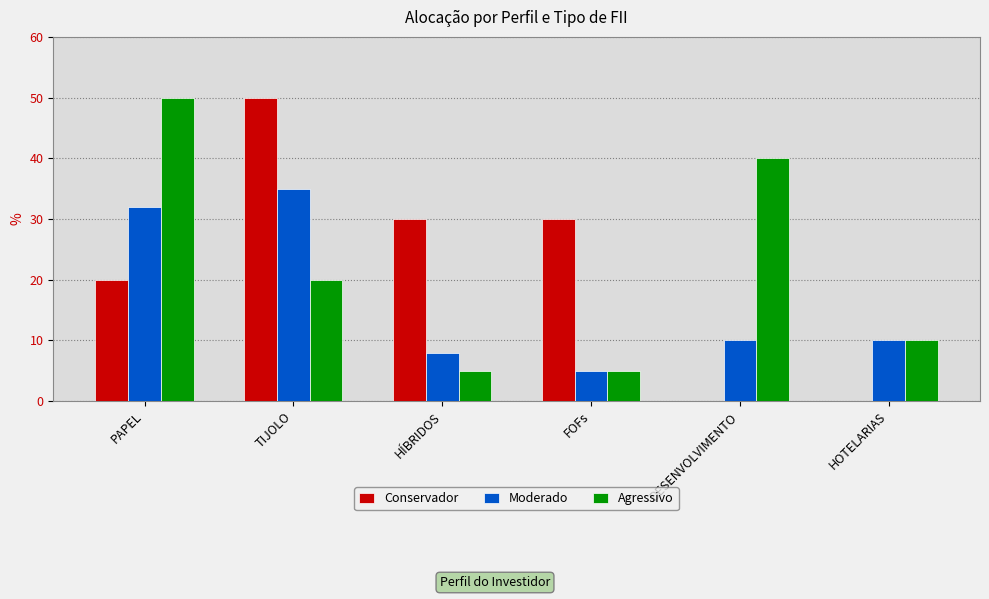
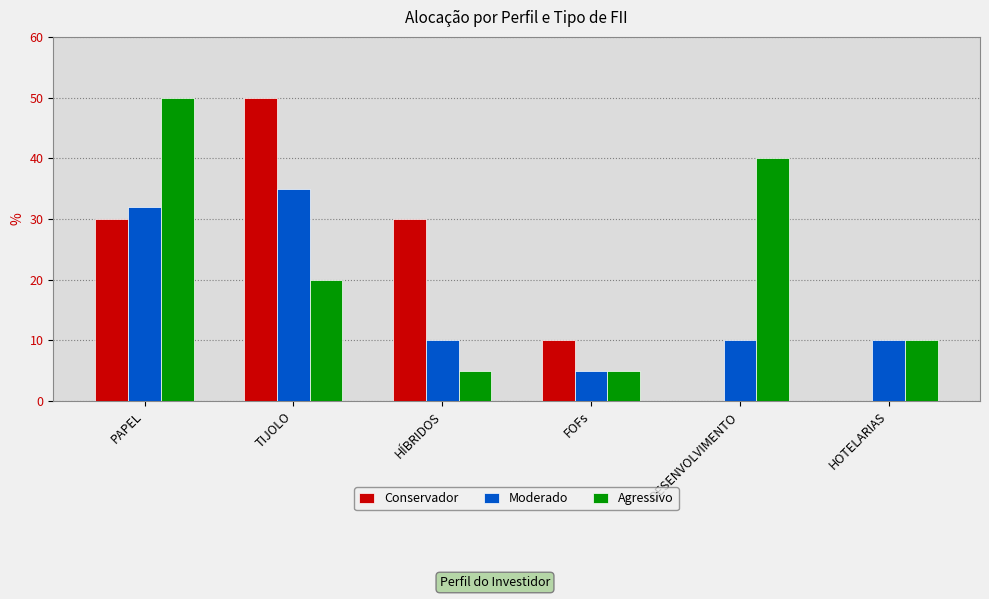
Conservador, PAPEL: 20 -> 30
Moderado, HÍBRIDOS: 8 -> 10
Conservador, FOFs: 30 -> 10
